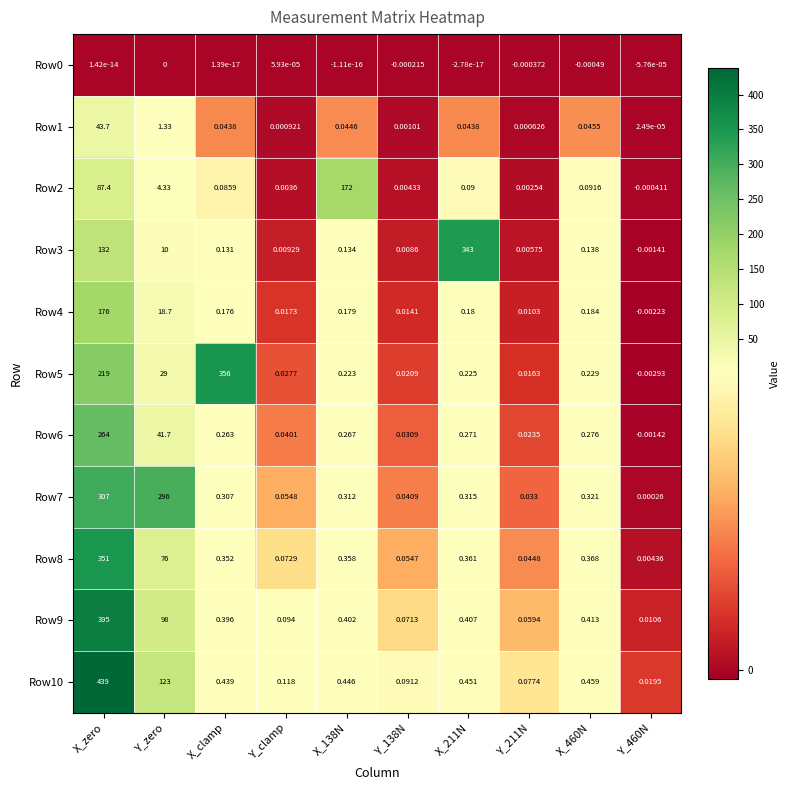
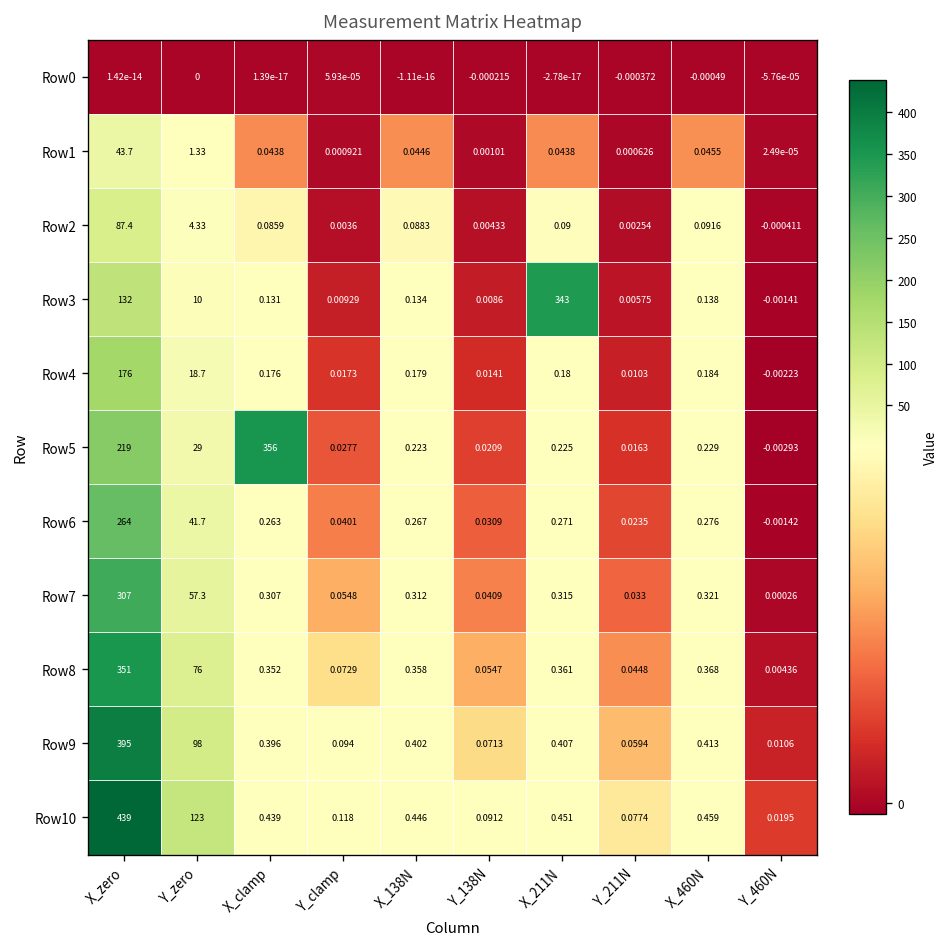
Row2, X_138N: 172 -> 0.0883
Row7, Y_zero: 296 -> 57.3
